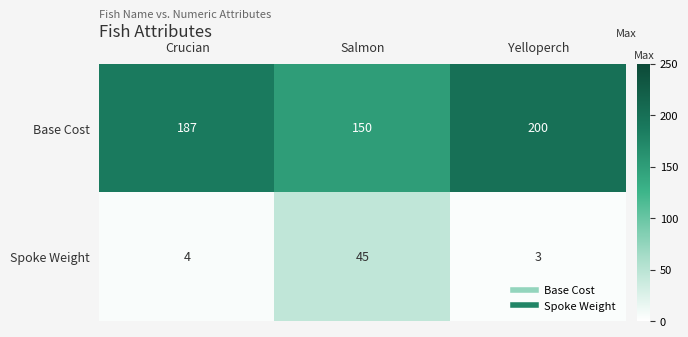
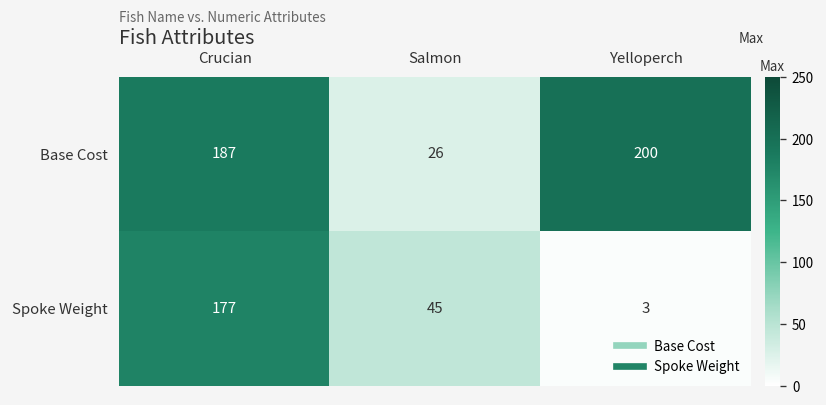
Base Cost, Salmon: 150 -> 26
Spoke Weight, Crucian: 4 -> 177
